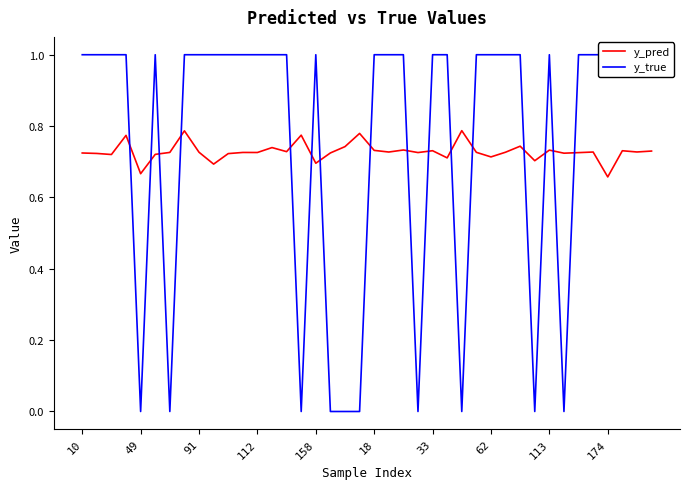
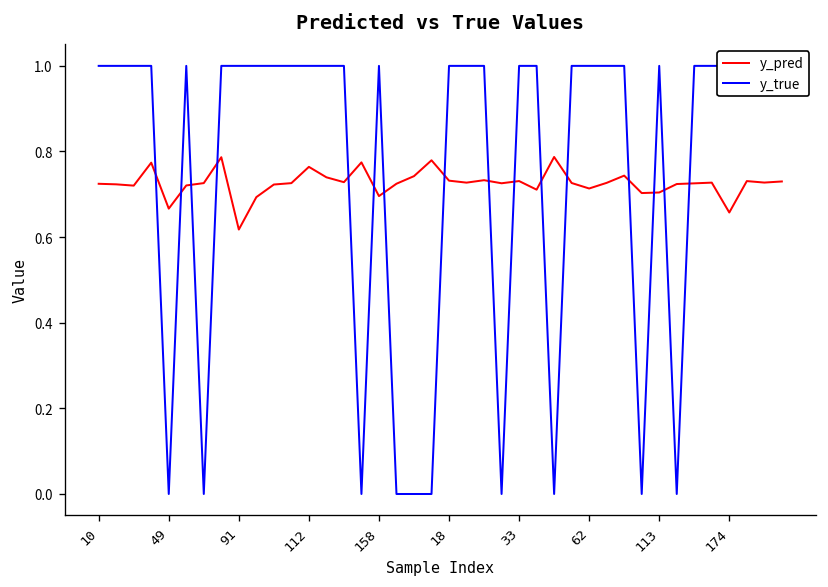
y_pred, 91: 0.73 -> 0.62
y_pred, 112: 0.73 -> 0.76
y_pred, 113: 0.73 -> 0.70
